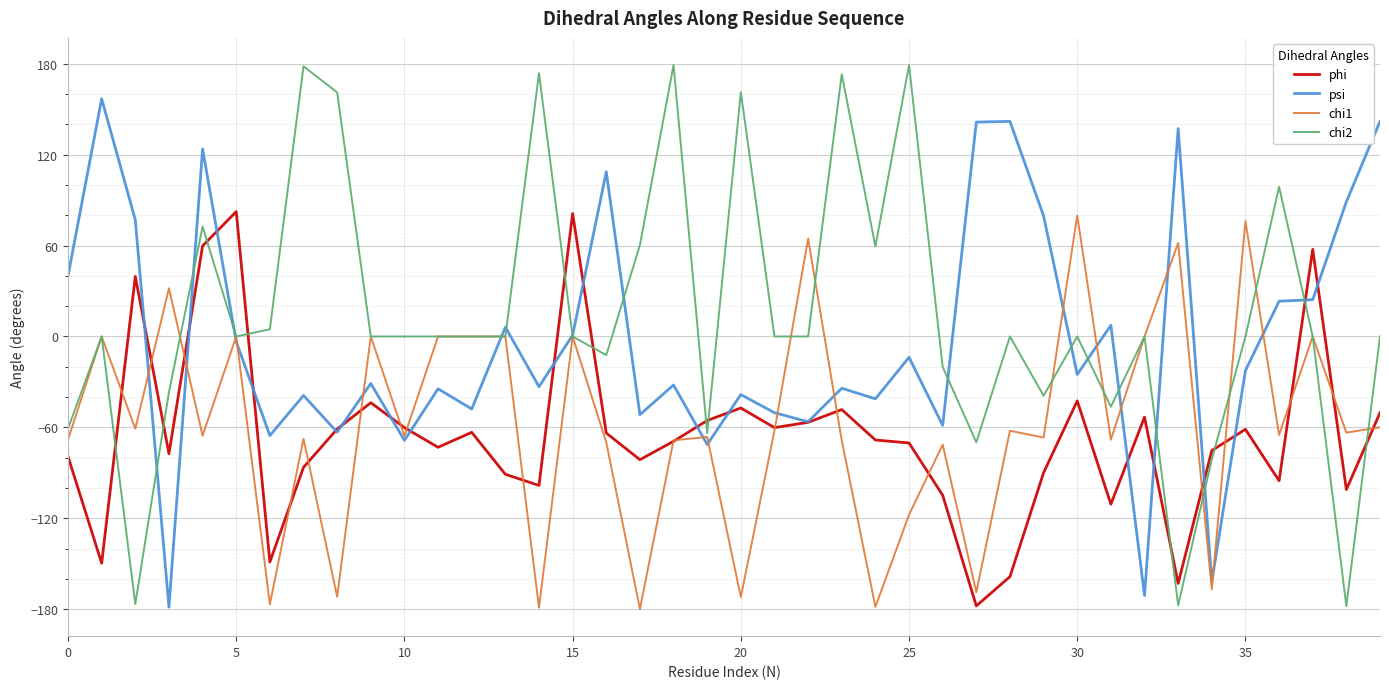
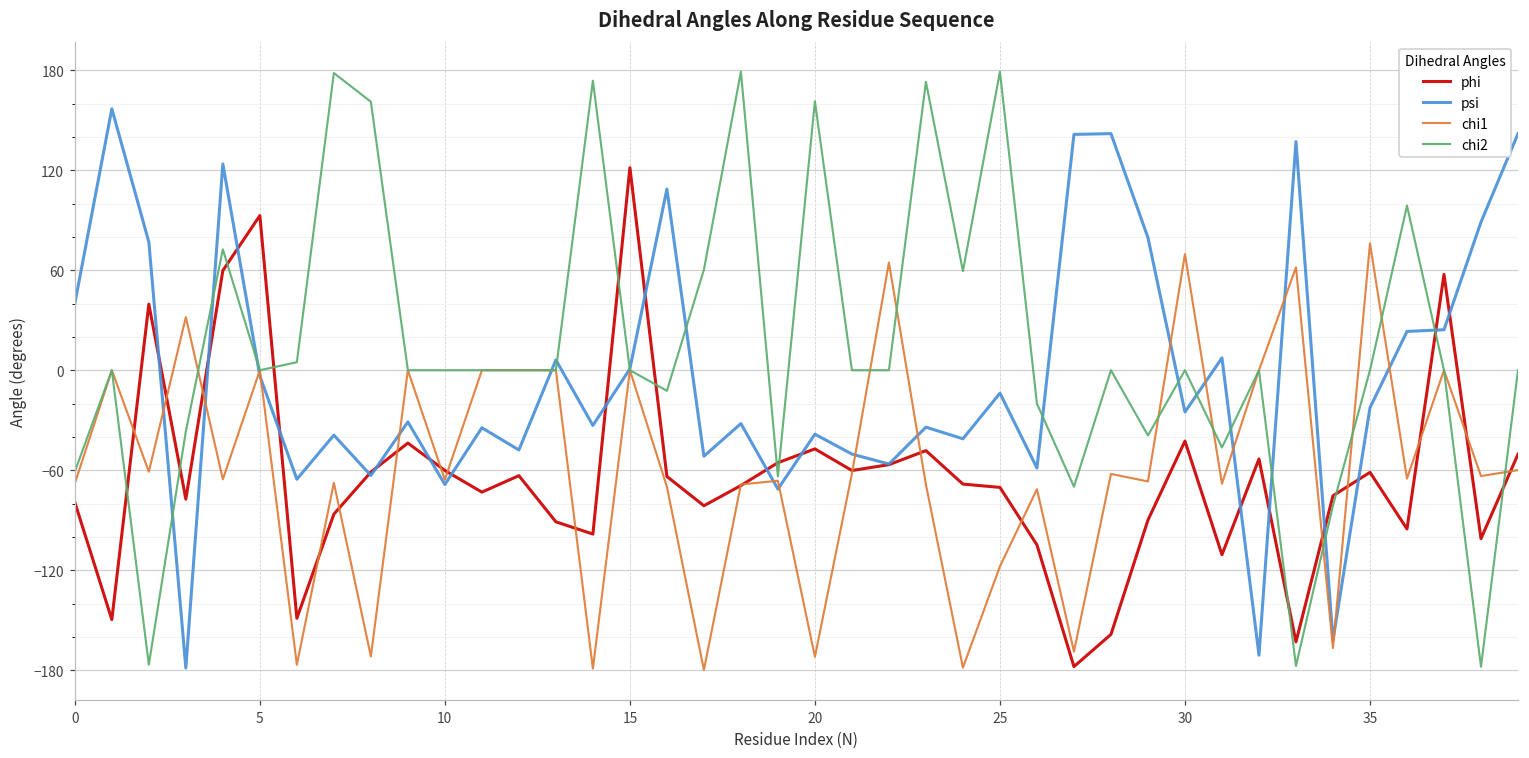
phi, 5: 82 -> 93
phi, 15: 81 -> 122
chi1, 30: 80 -> 70
